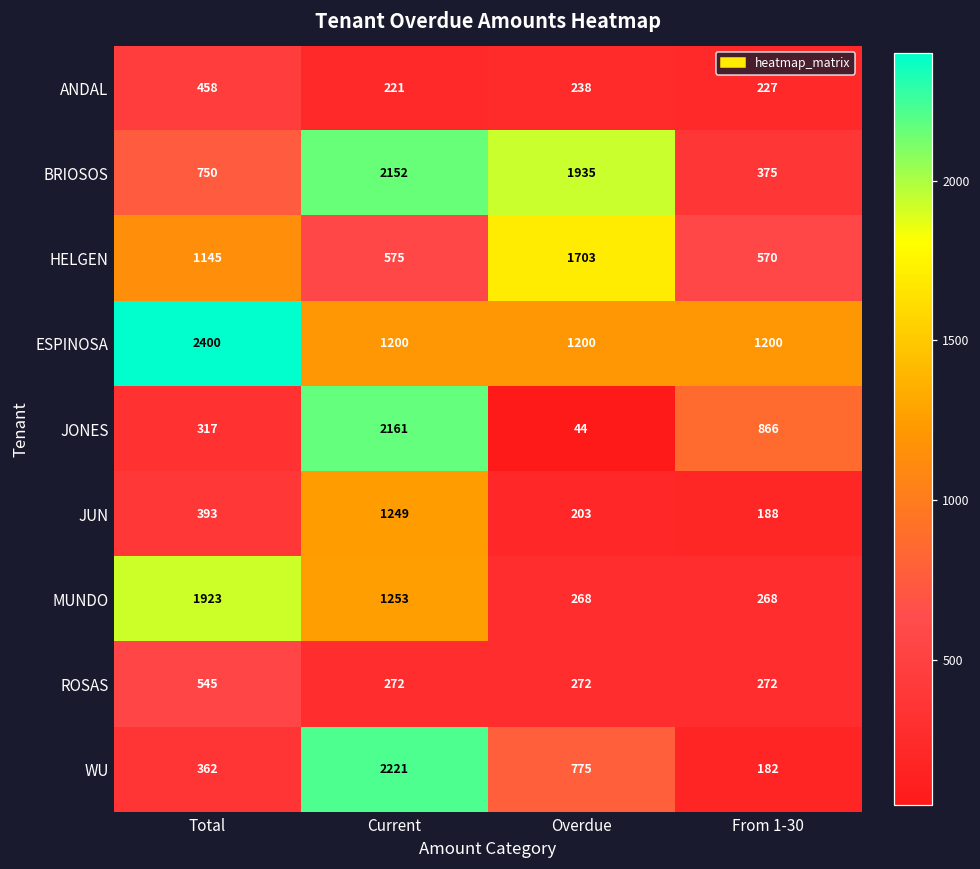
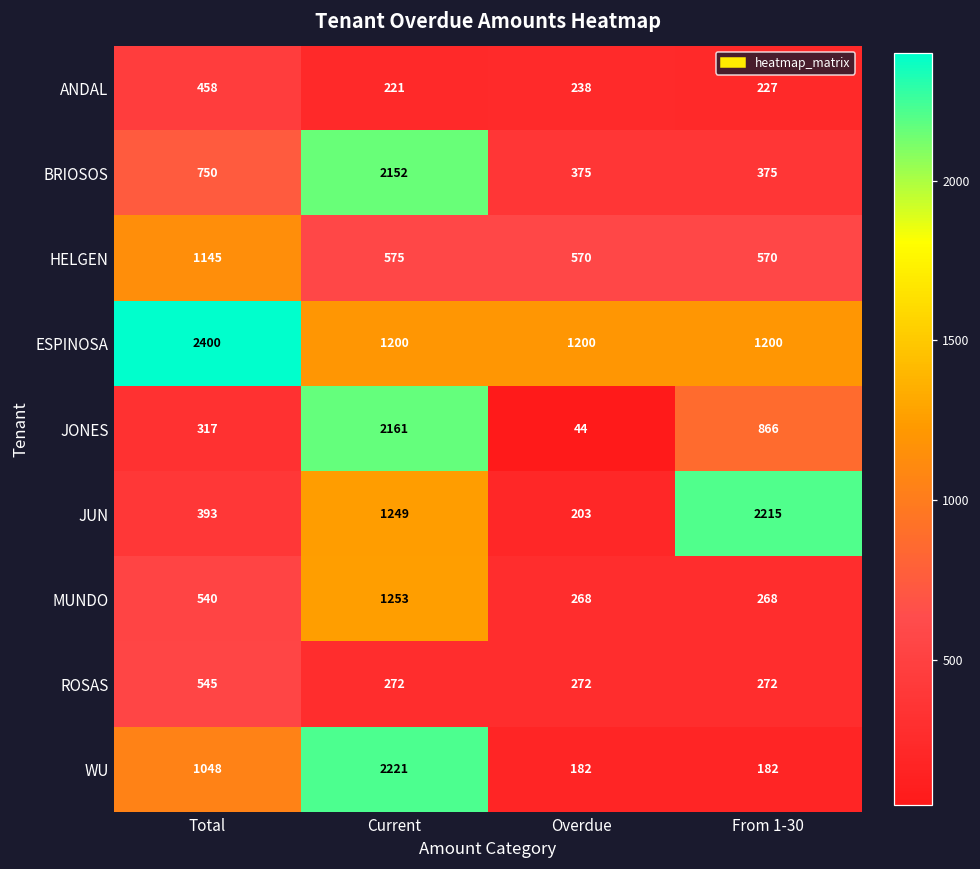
BRIOSOS, Overdue: 1935 -> 375
HELGEN, Overdue: 1703 -> 570
JUN, From 1-30: 188 -> 2215
MUNDO, Total: 1923 -> 540
WU, Total: 362 -> 1048
WU, Overdue: 775 -> 182
